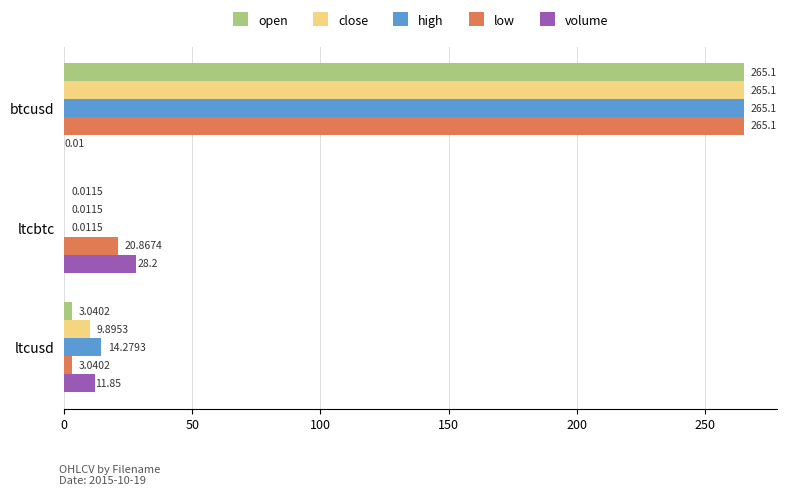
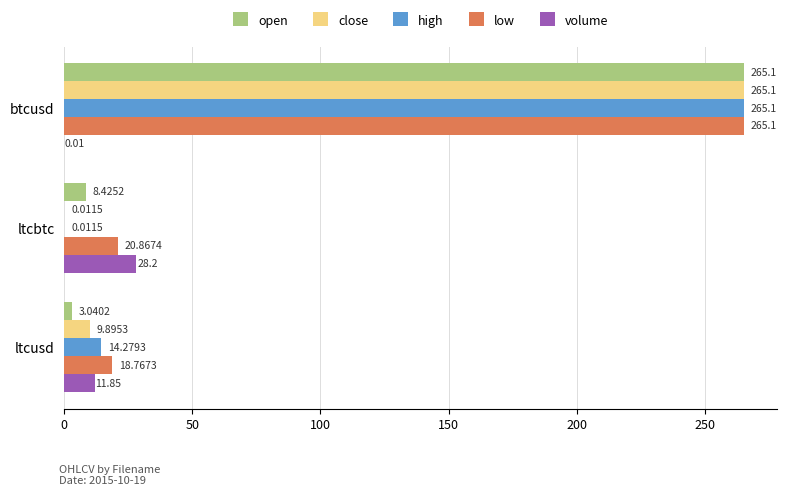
open, ltcbtc: 0.0115 -> 8.4252
low, ltcusd: 3.0402 -> 18.7673
